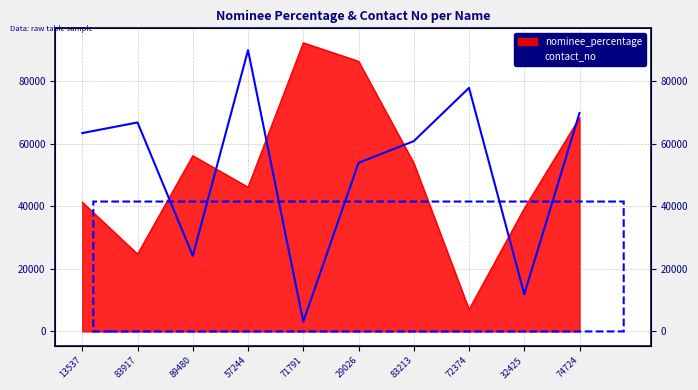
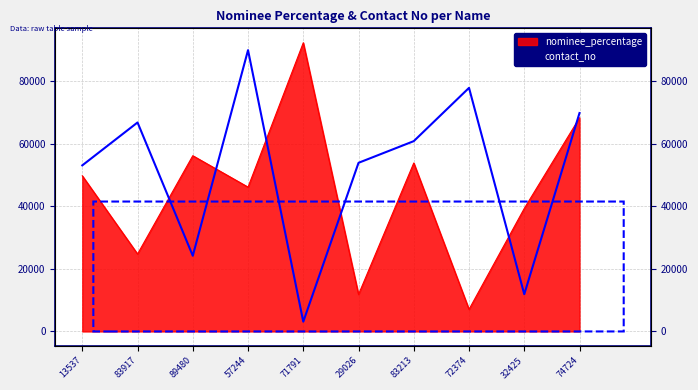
nominee_percentage, 13537: 41000 -> 50000
contact_no, 13537: 63000 -> 53000
nominee_percentage, 29026: 86000 -> 12000
